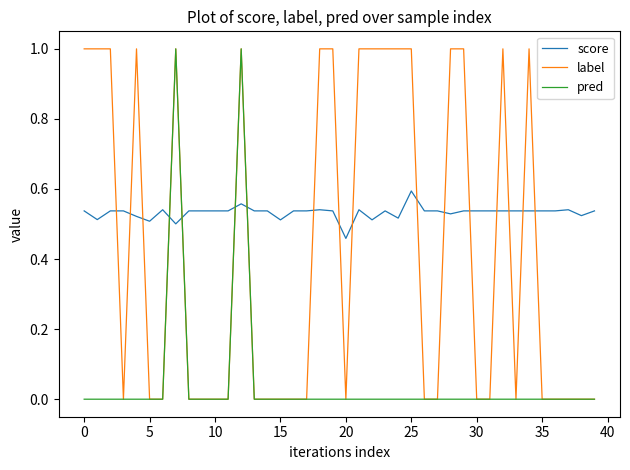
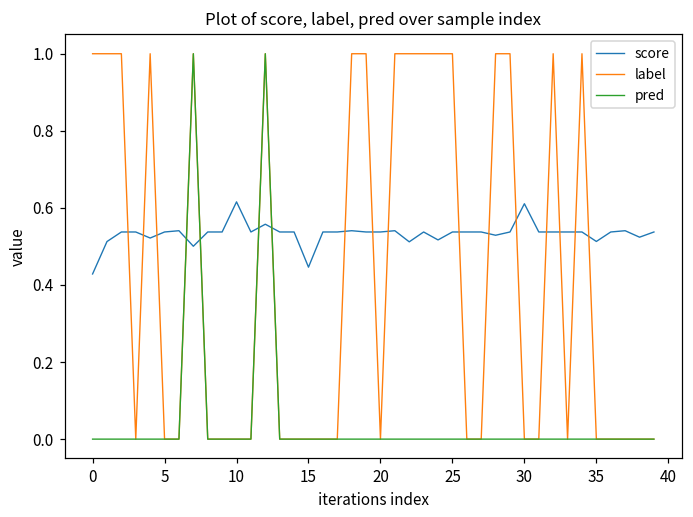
score, 0: 0.54 -> 0.43
score, 5: 0.51 -> 0.54
score, 10: 0.54 -> 0.62
score, 15: 0.51 -> 0.45
score, 20: 0.46 -> 0.54
score, 25: 0.59 -> 0.54
score, 30: 0.54 -> 0.61
score, 35: 0.54 -> 0.51
